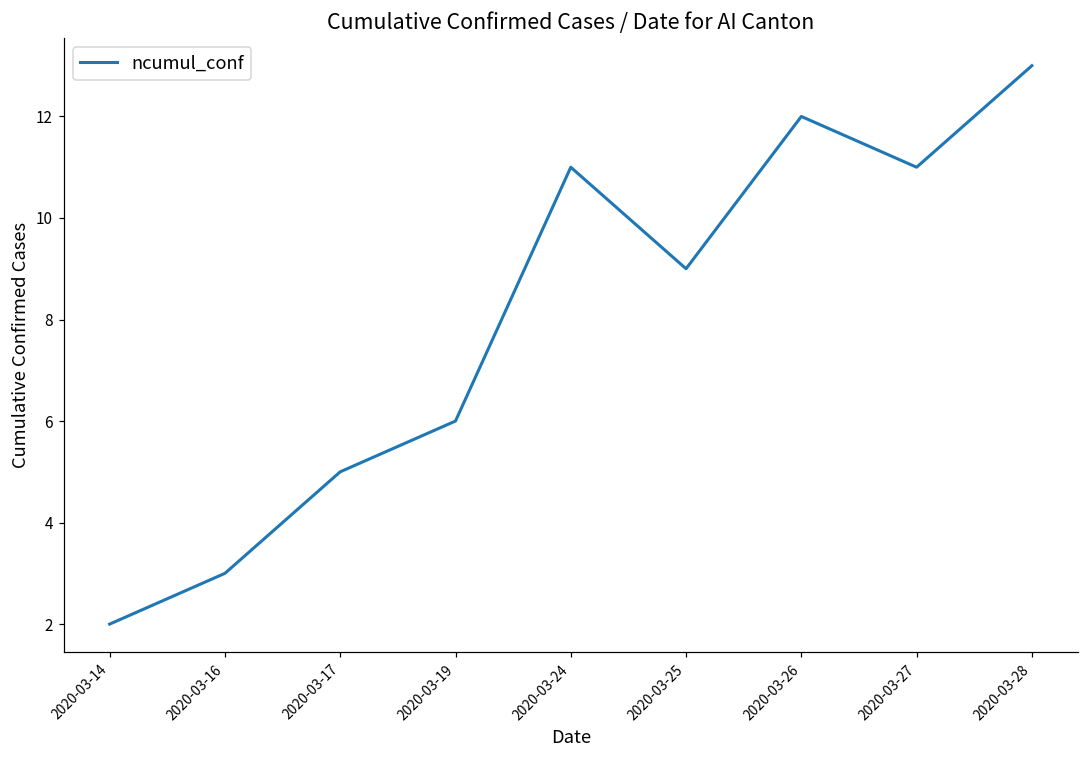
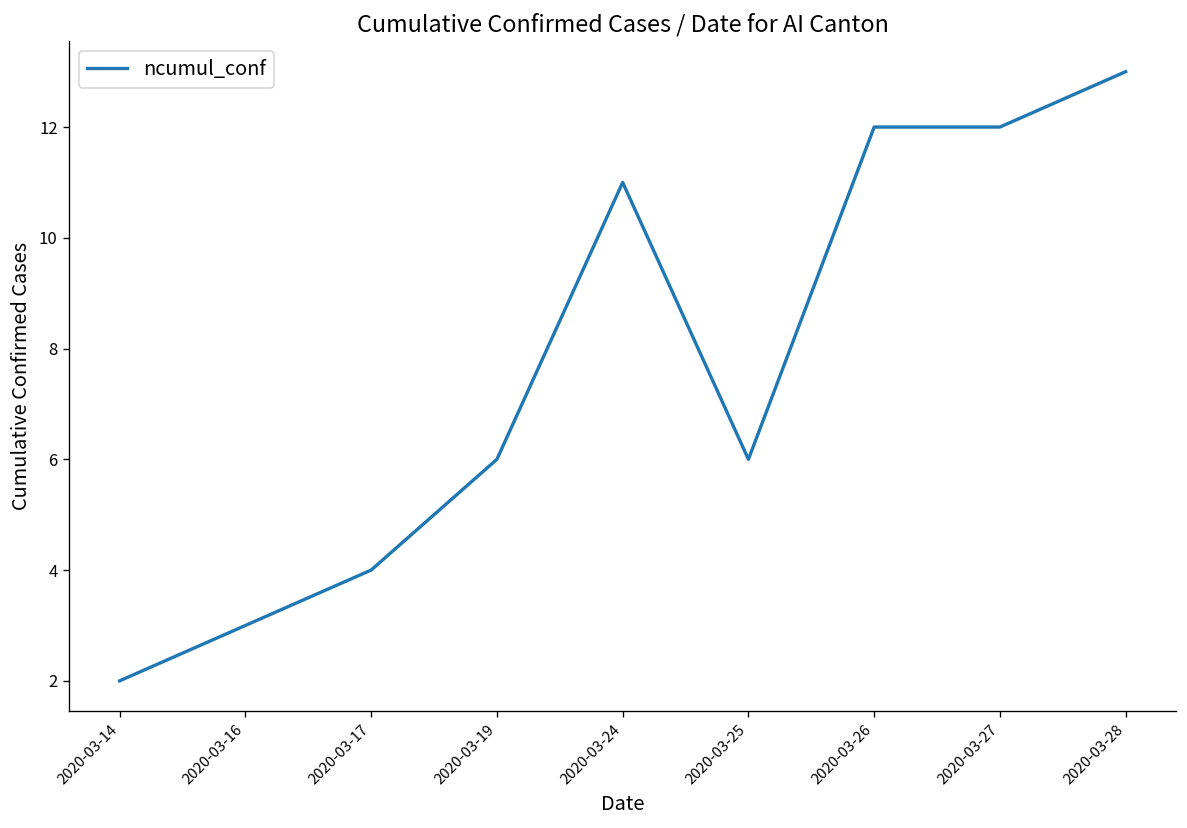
2020-03-17: 5 -> 4
2020-03-25: 9 -> 6
2020-03-27: 11 -> 12
